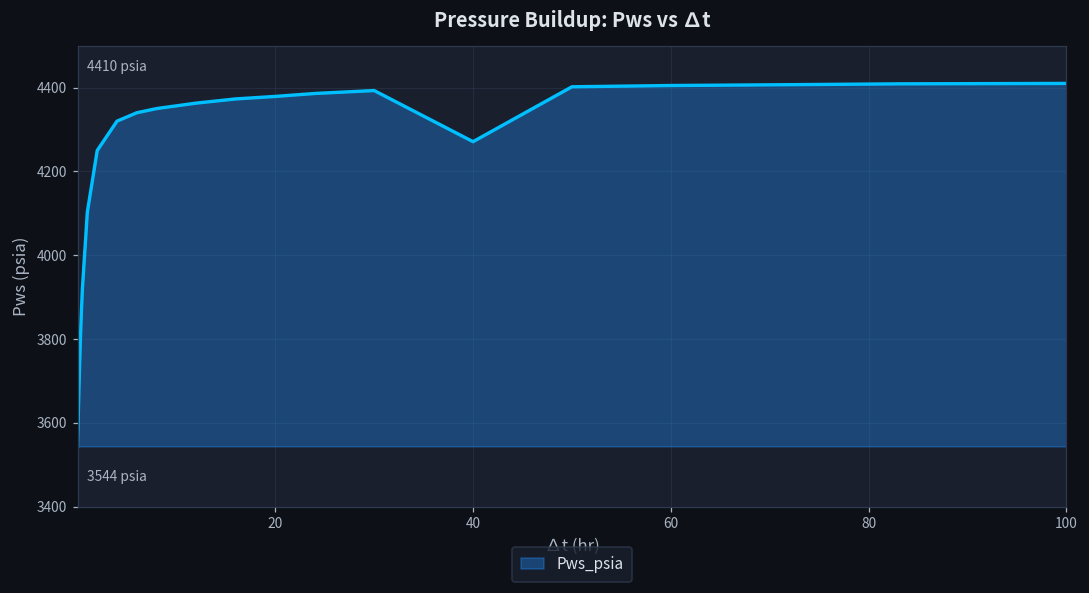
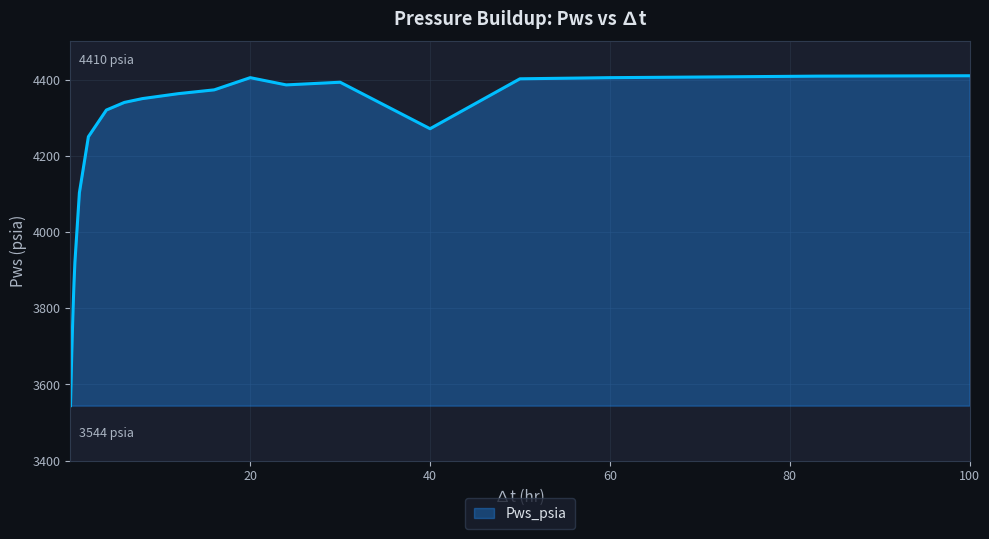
20: 4380 -> 4410
